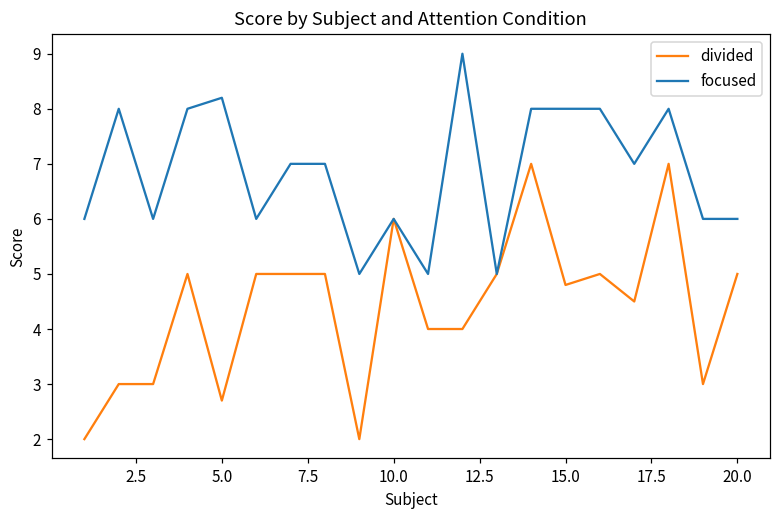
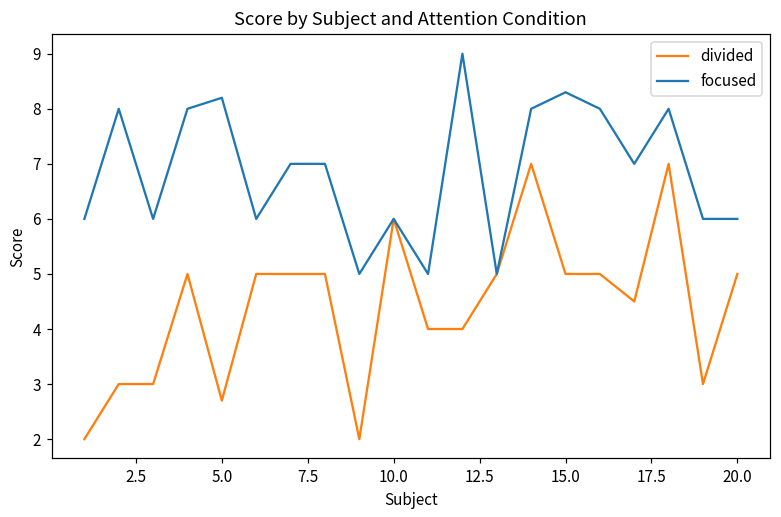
divided, 15.0: 4.8 -> 5.0
focused, 15.0: 8.0 -> 8.3
